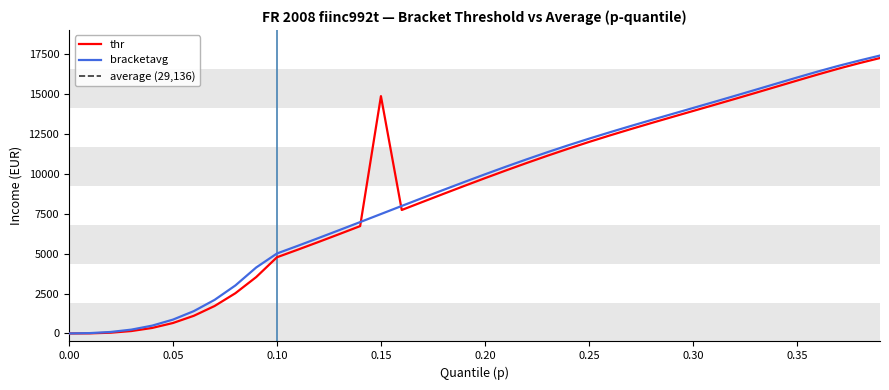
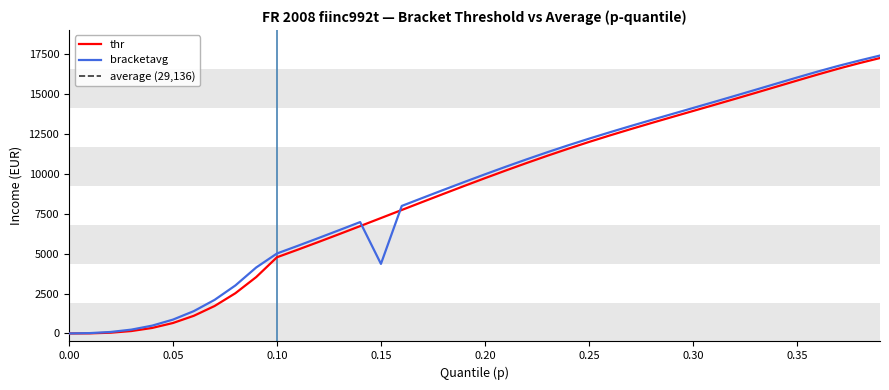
thr, 0.15: 14900 -> 7200
bracketavg, 0.15: 7500 -> 4400
